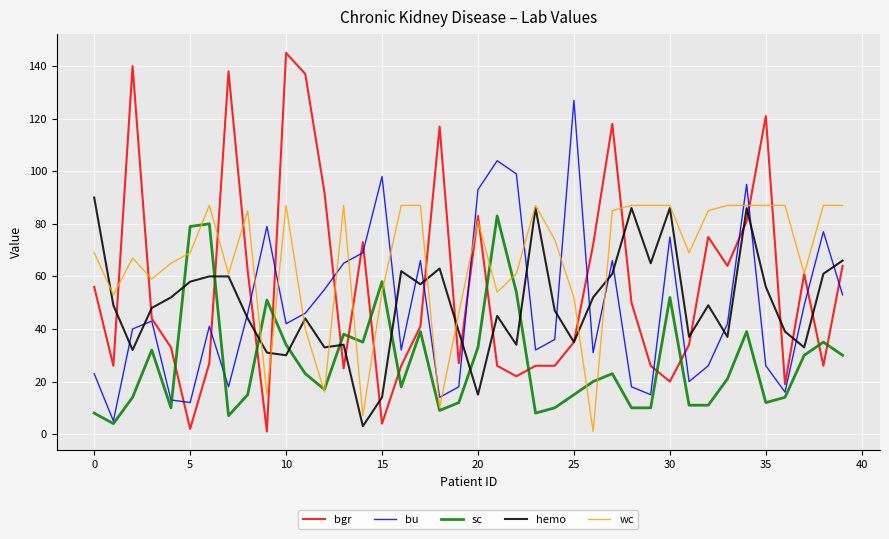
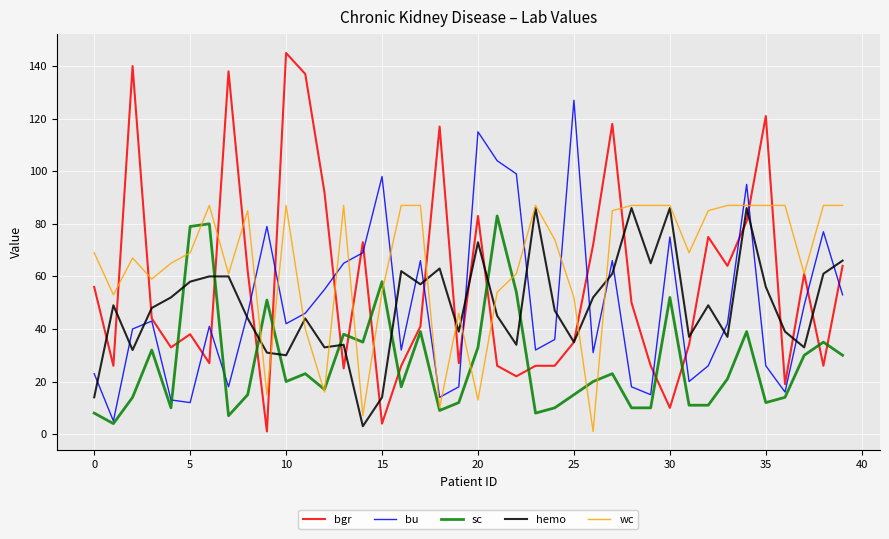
hemo, 0: 90 -> 14
bgr, 5: 2 -> 38
sc, 10: 34 -> 20
bu, 20: 93 -> 115
hemo, 20: 15 -> 73
wc, 20: 81 -> 13
bgr, 30: 20 -> 10
